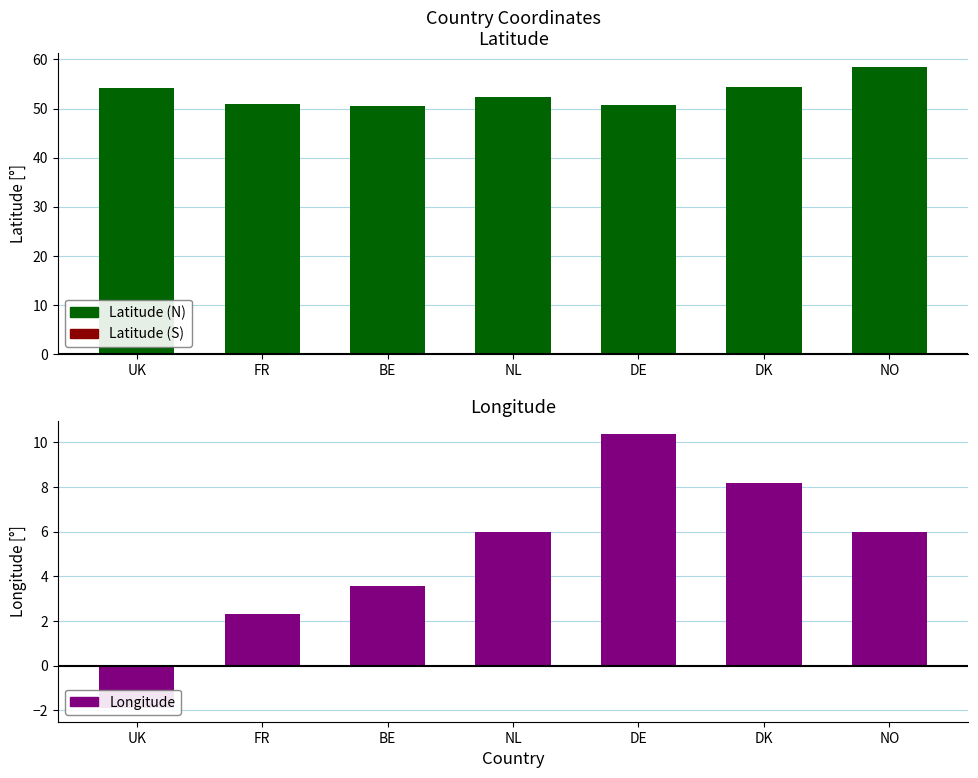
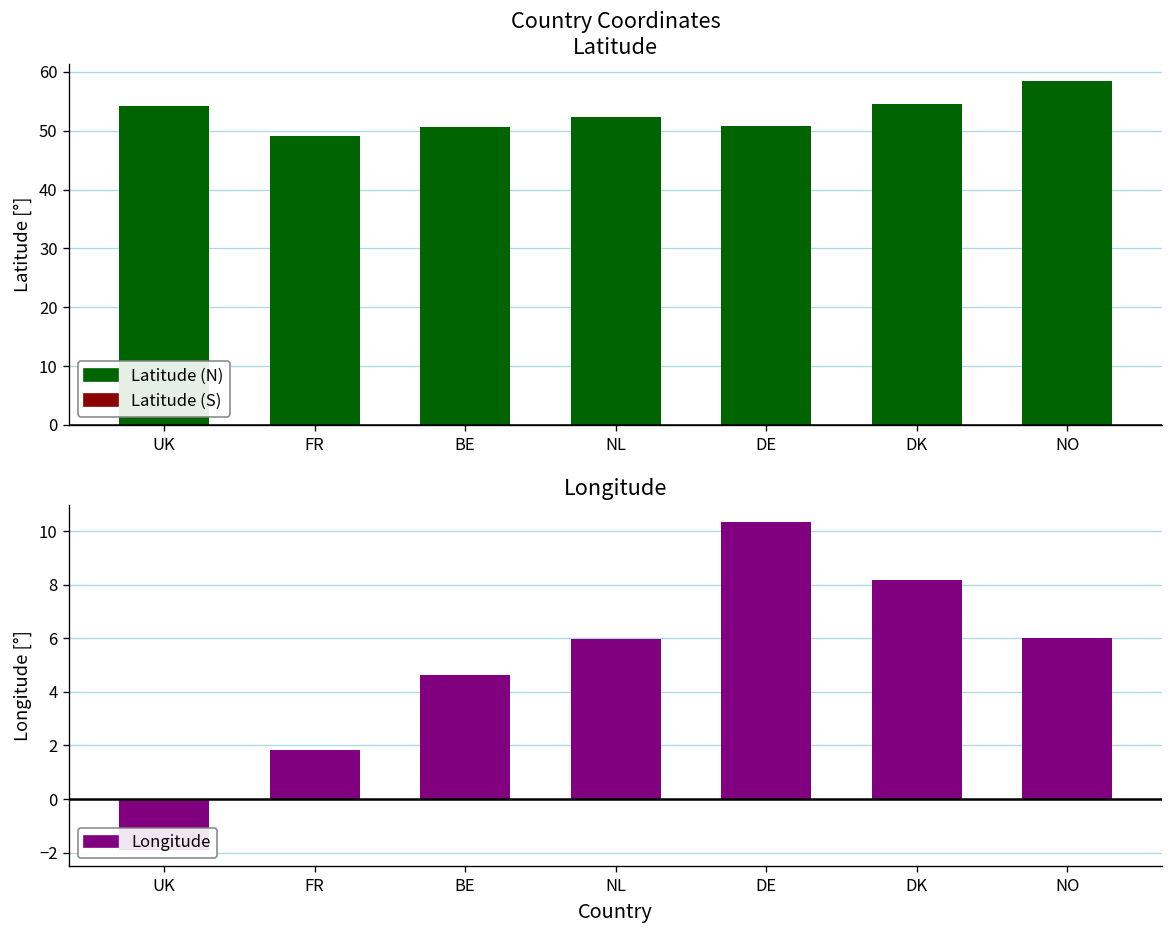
Country Coordinates Latitude, FR: 51 -> 49
Longitude, FR: 2.3 -> 1.8
Longitude, BE: 3.5 -> 4.6
